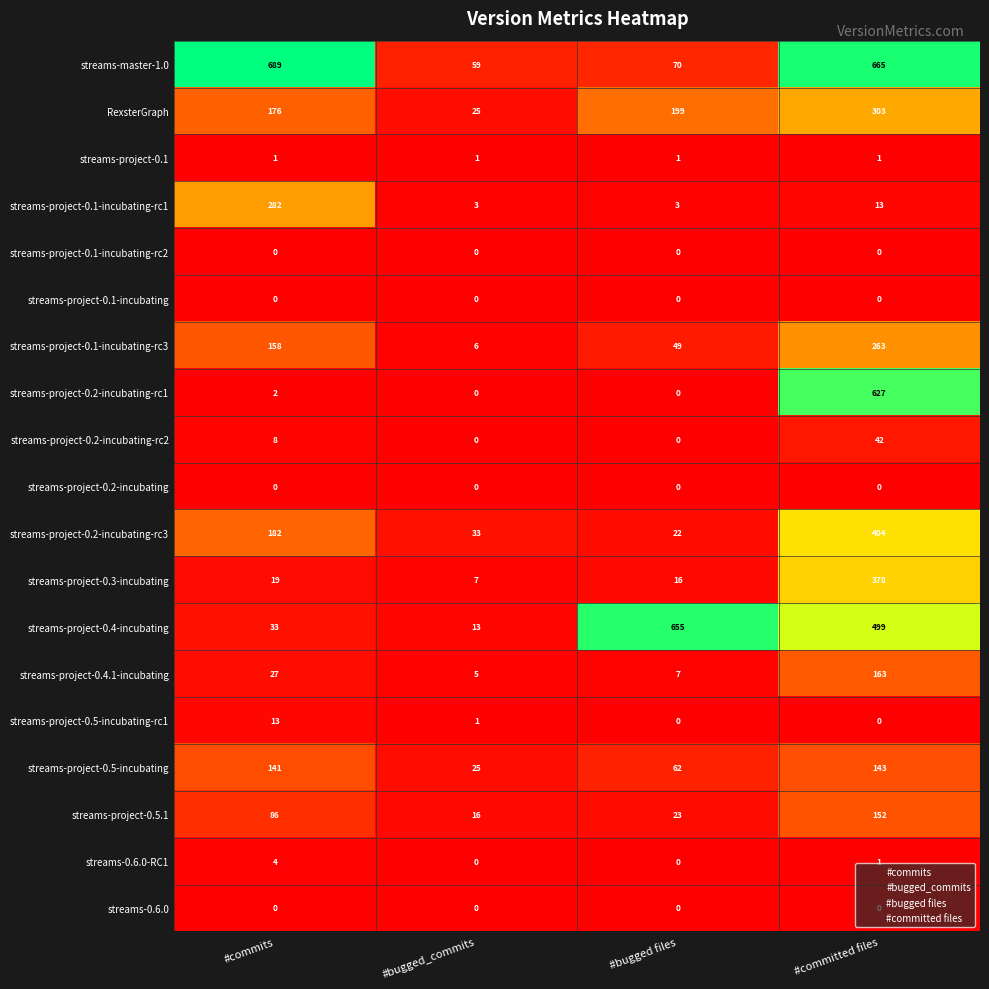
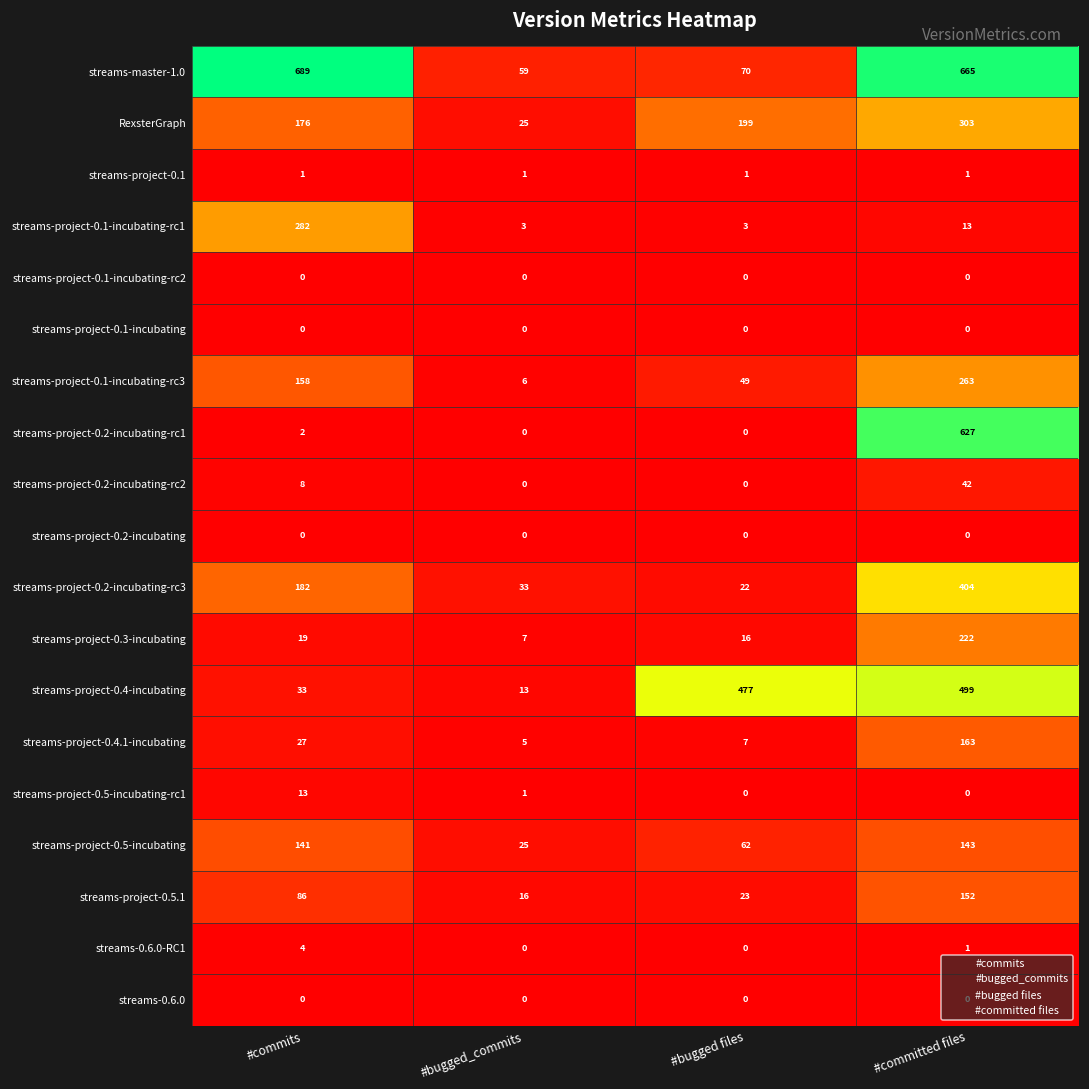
streams-project-0.3-incubating, #committed files: 378 -> 222
streams-project-0.4-incubating, #bugged files: 655 -> 477
